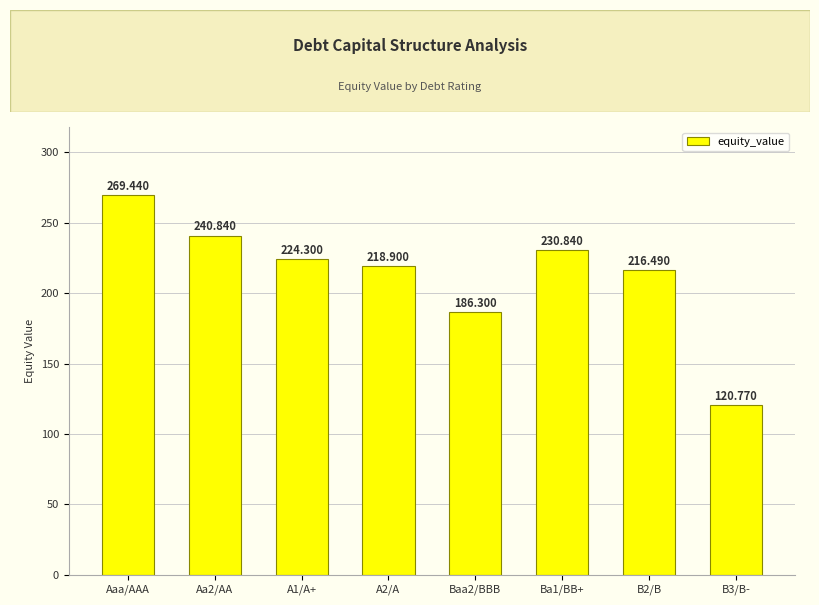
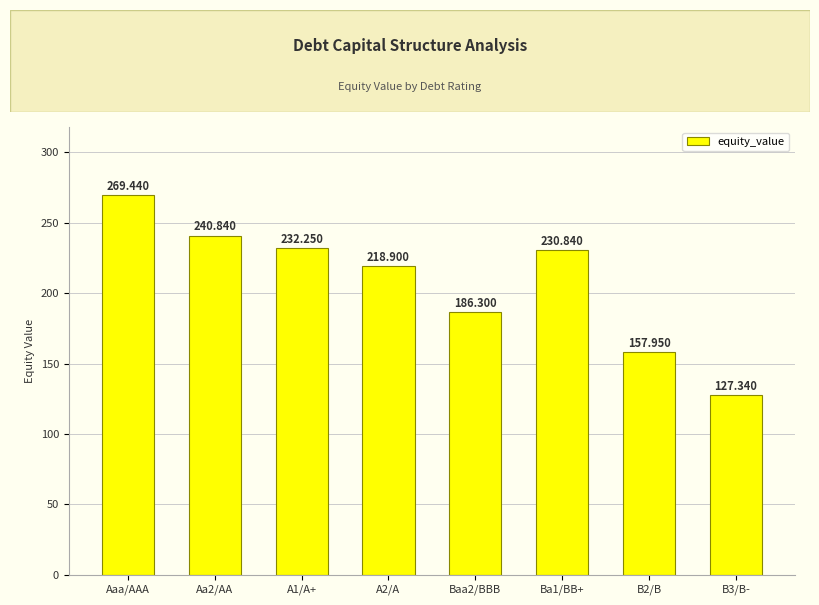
A1/A+: 224.300 -> 232.250
B2/B: 216.490 -> 157.950
B3/B-: 120.770 -> 127.340
